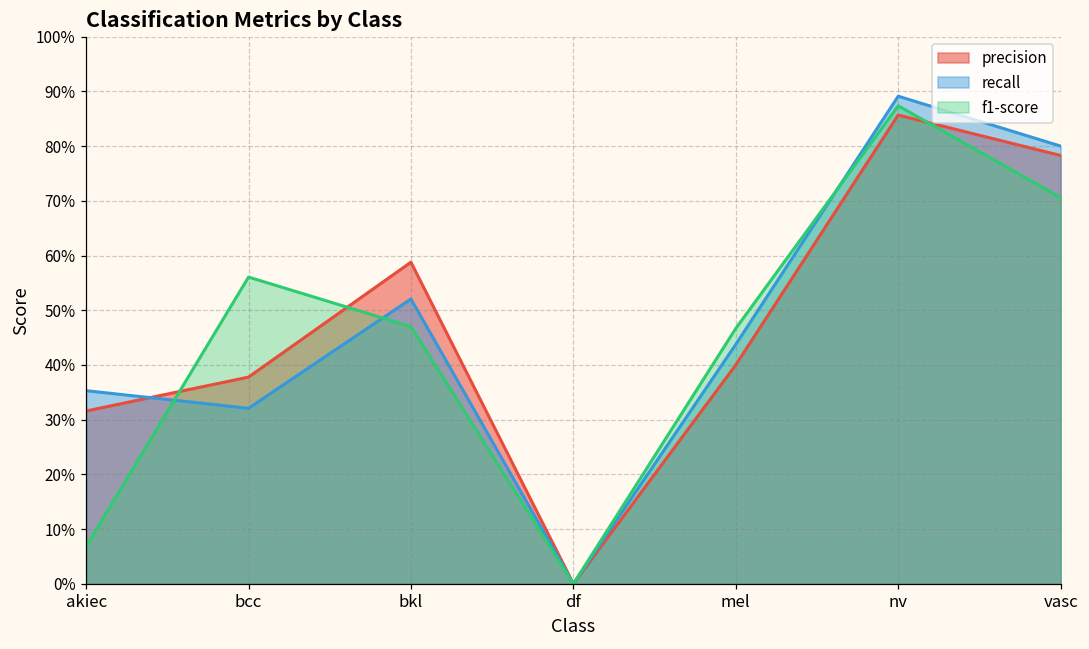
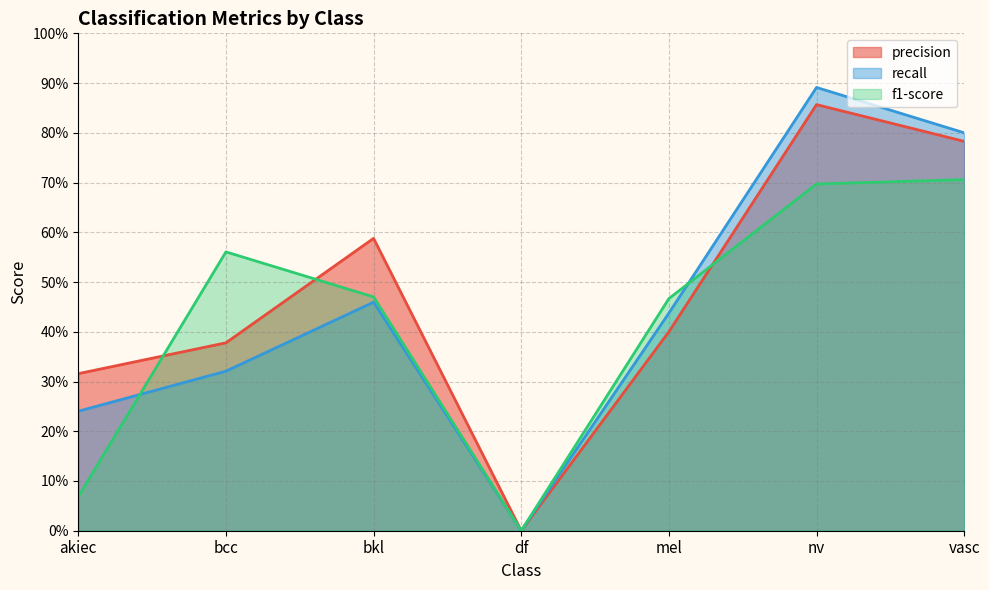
recall, akiec: 35% -> 24%
recall, bkl: 52% -> 46%
f1-score, nv: 87% -> 70%
